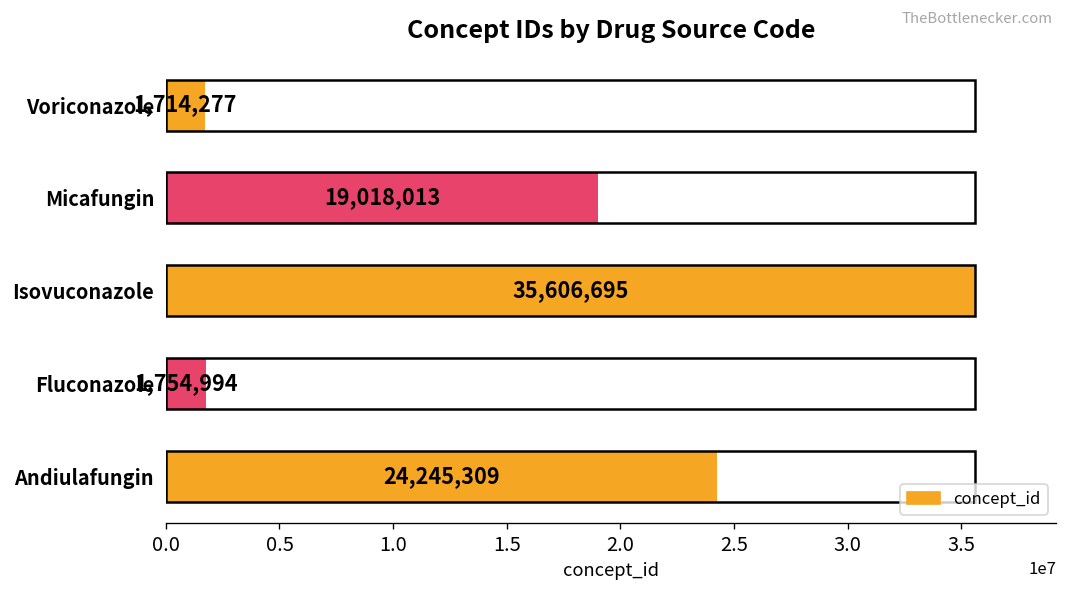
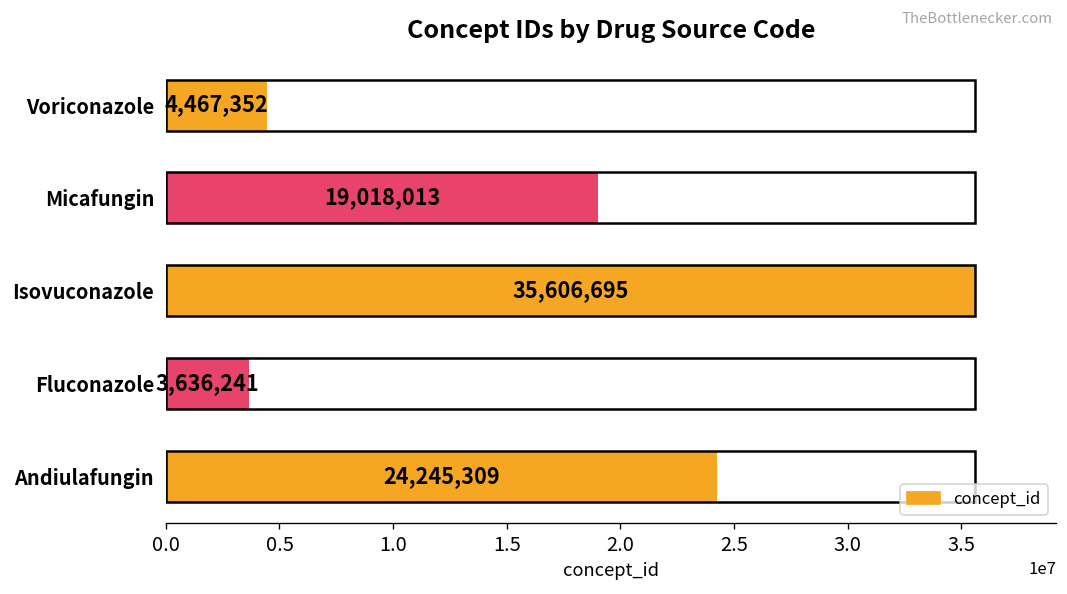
Voriconazole: 1,714,277 -> 4,467,352
Fluconazole: 1,754,994 -> 3,636,241
